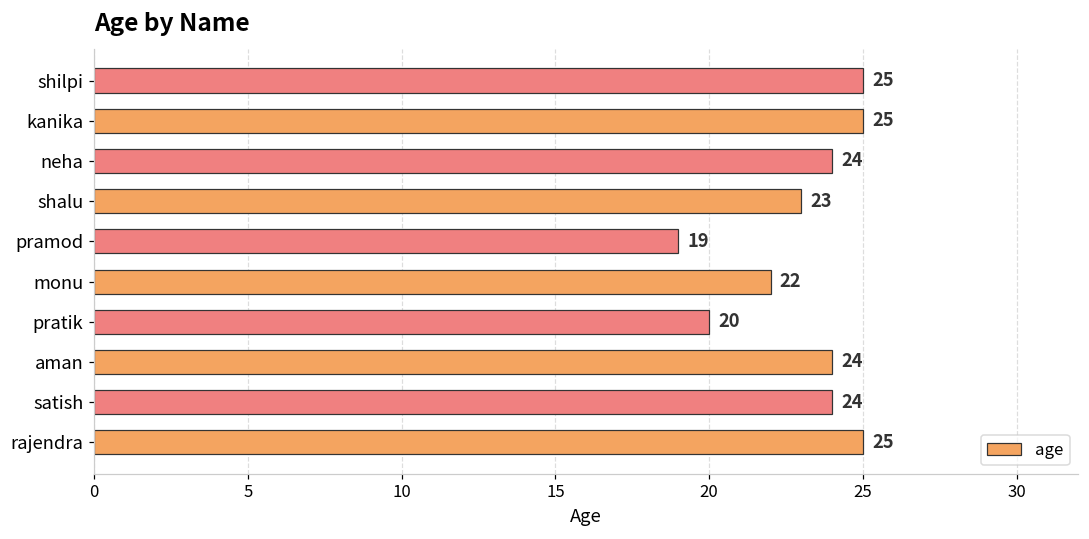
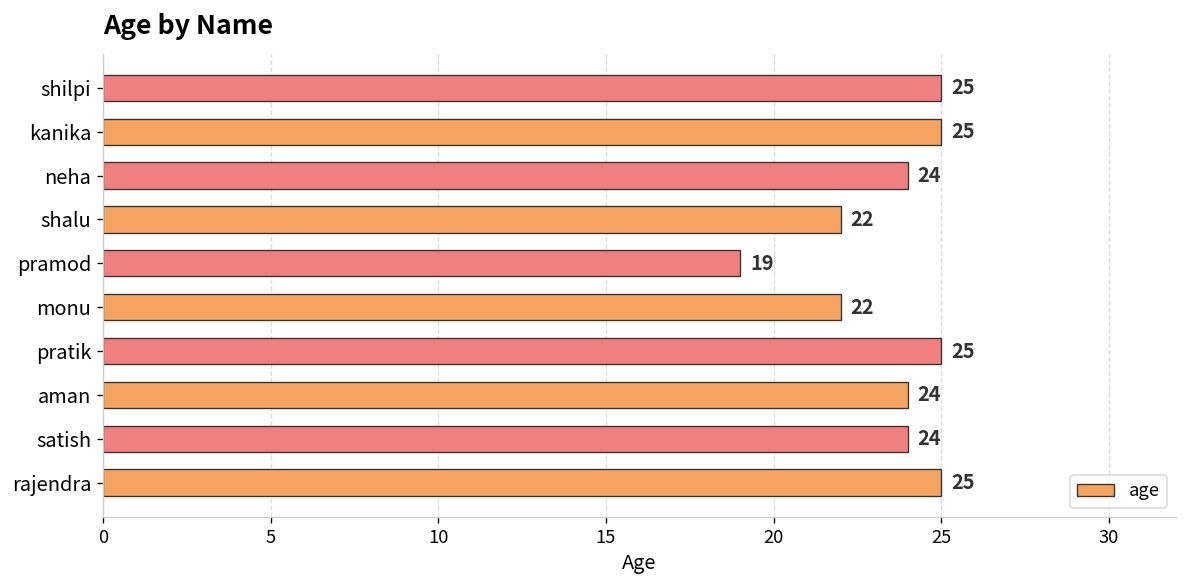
shalu: 23 -> 22
pratik: 20 -> 25
